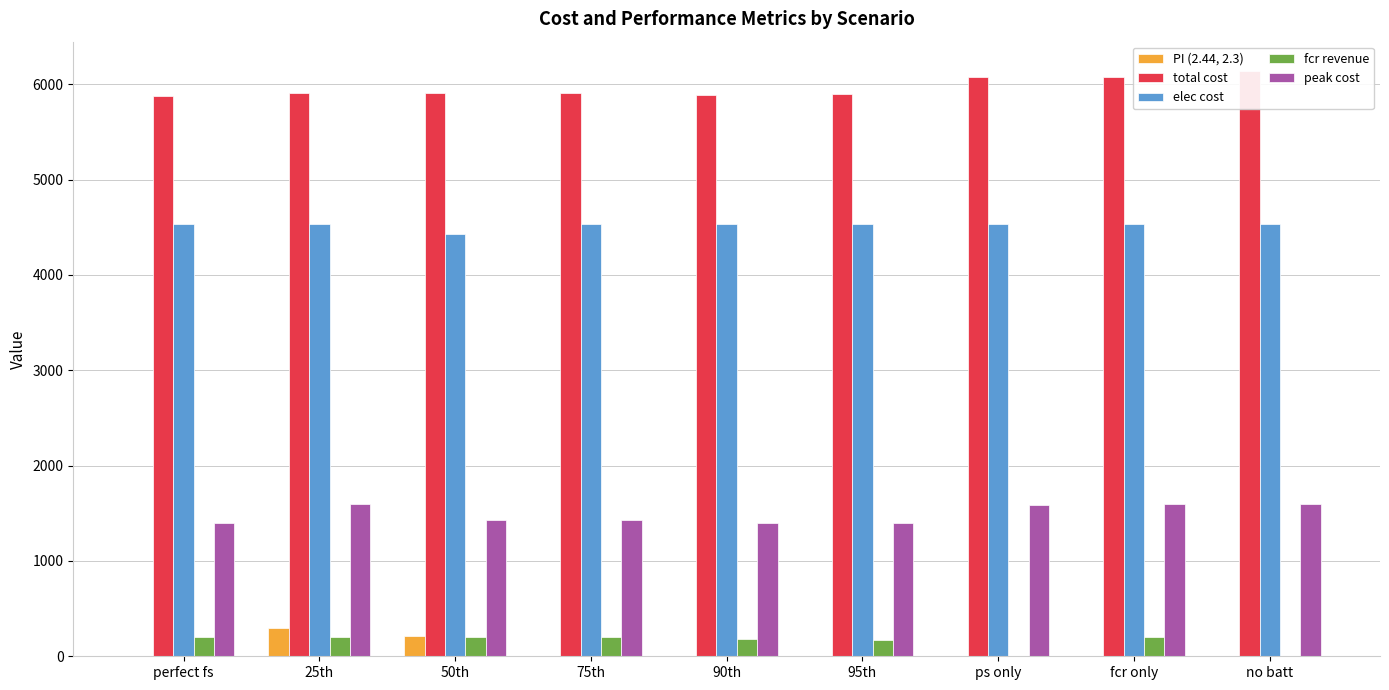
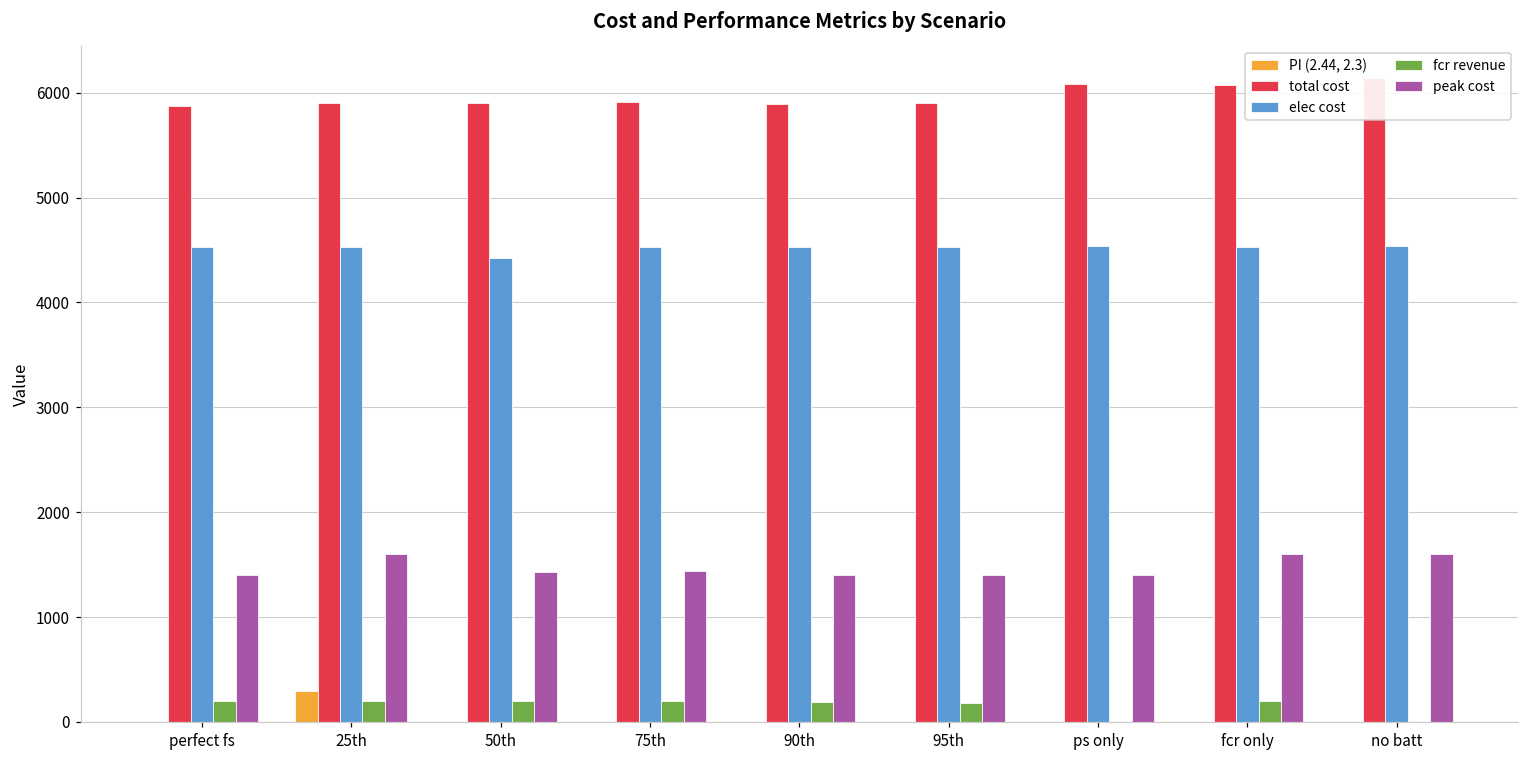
PI (2.44, 2.3), 50th: 200 -> 0
peak cost, ps only: 1600 -> 1400
